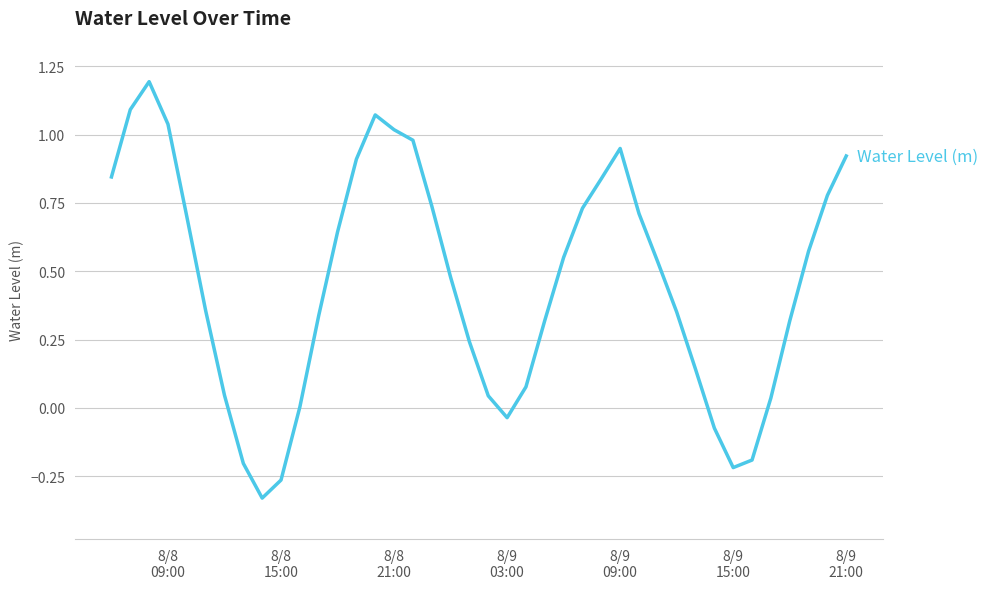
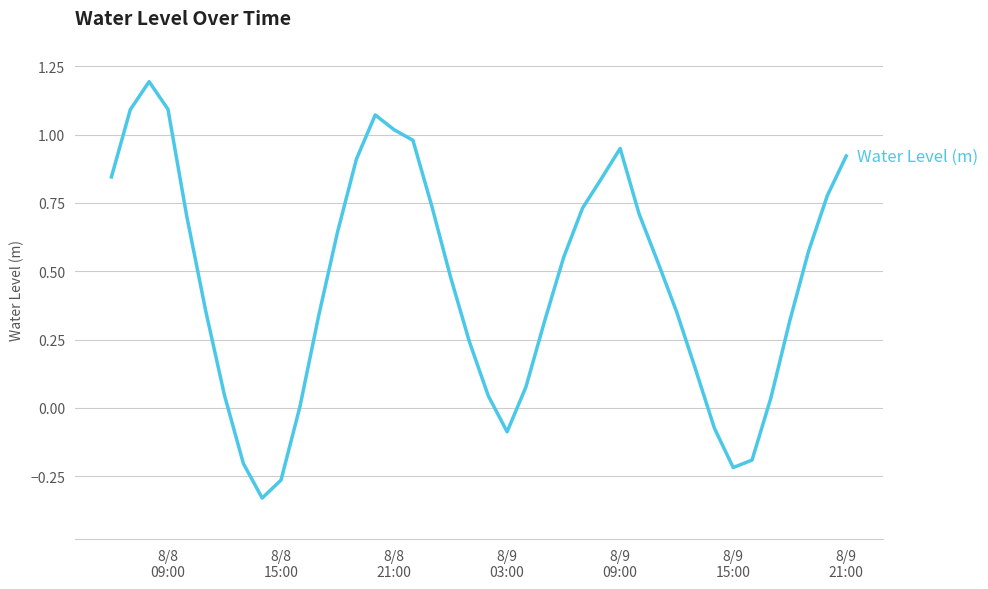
8/8 09:00: 1.04 -> 1.09
8/9 03:00: -0.04 -> -0.09
